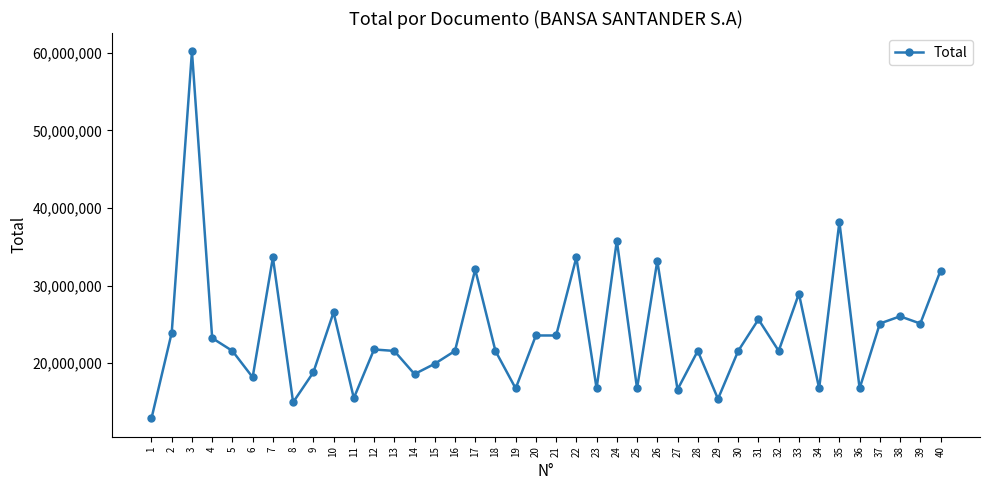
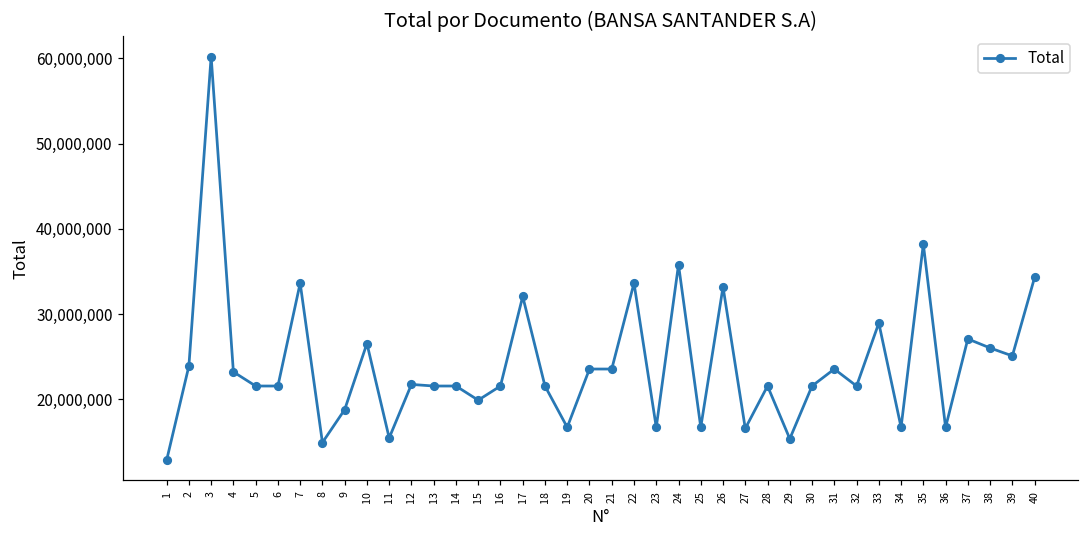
6: 18,000,000 -> 22,000,000
14: 19,000,000 -> 22,000,000
31: 26,000,000 -> 24,000,000
37: 25,000,000 -> 27,000,000
40: 32,000,000 -> 34,000,000
